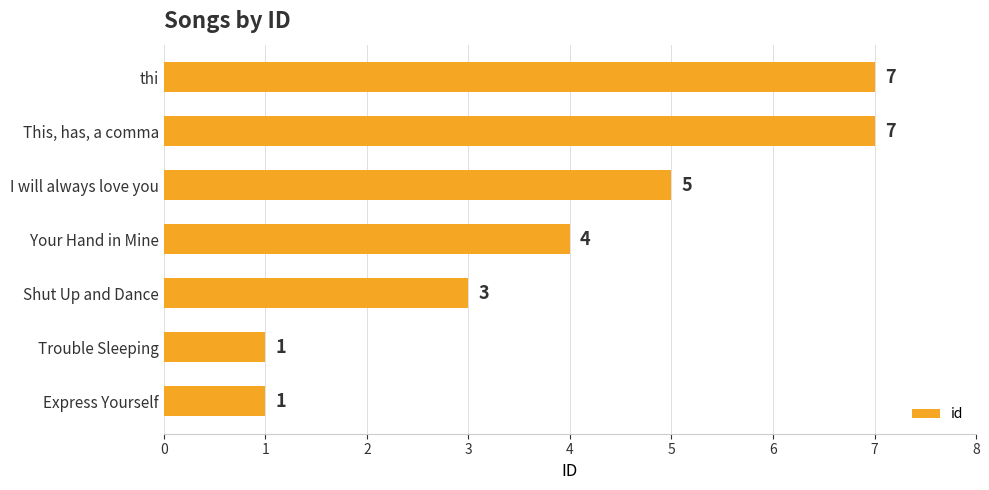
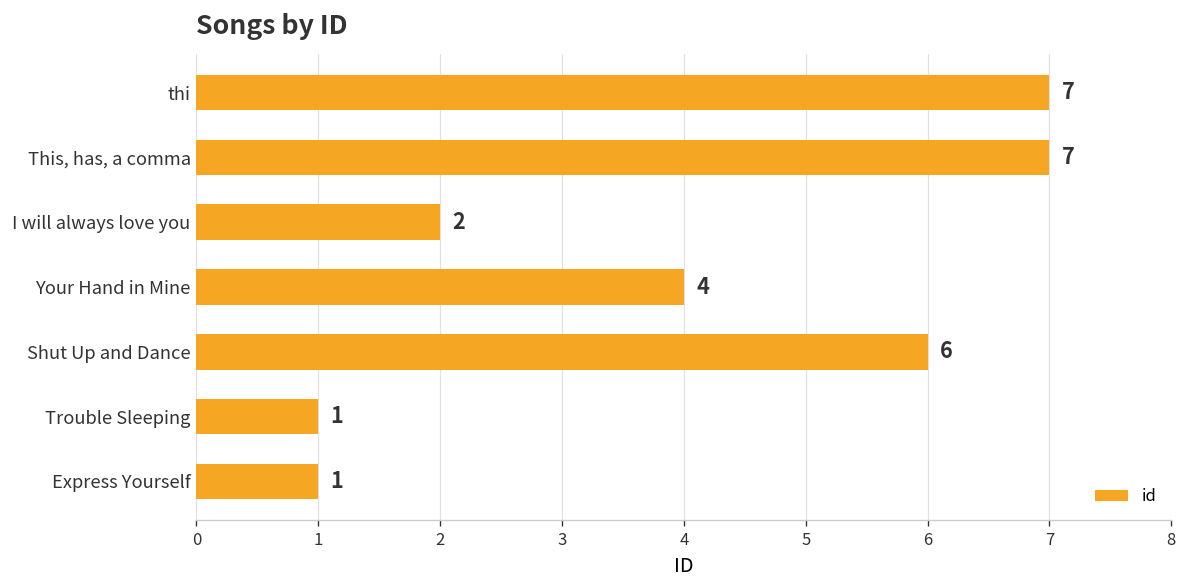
I will always love you: 5 -> 2
Shut Up and Dance: 3 -> 6
